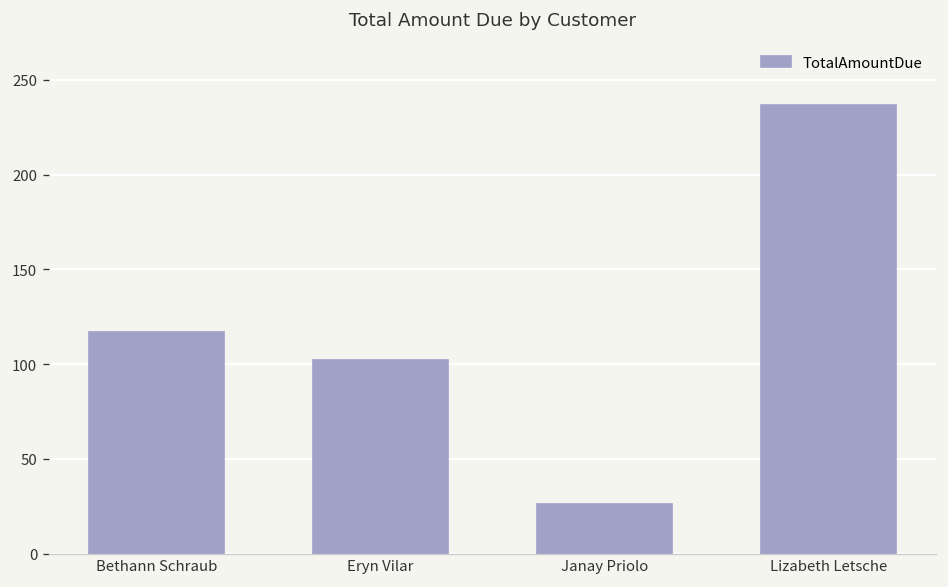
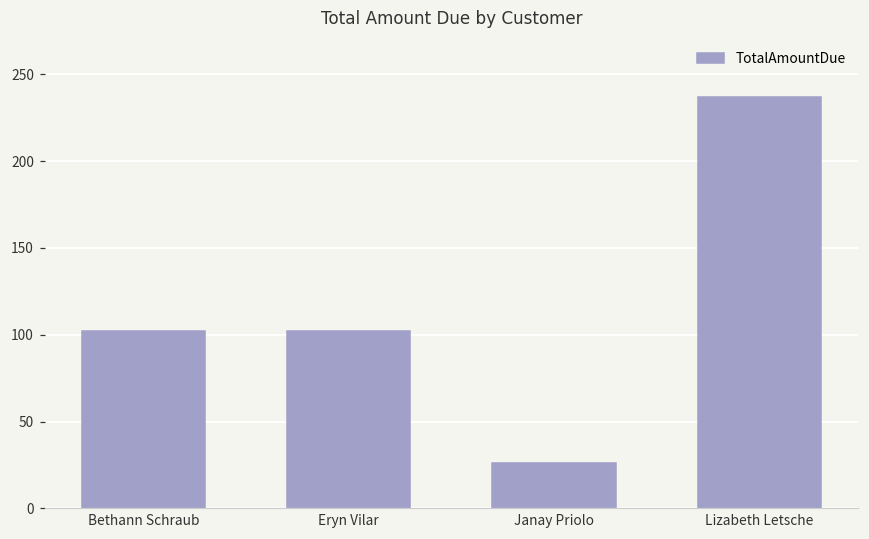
Bethann Schraub: 117 -> 102
